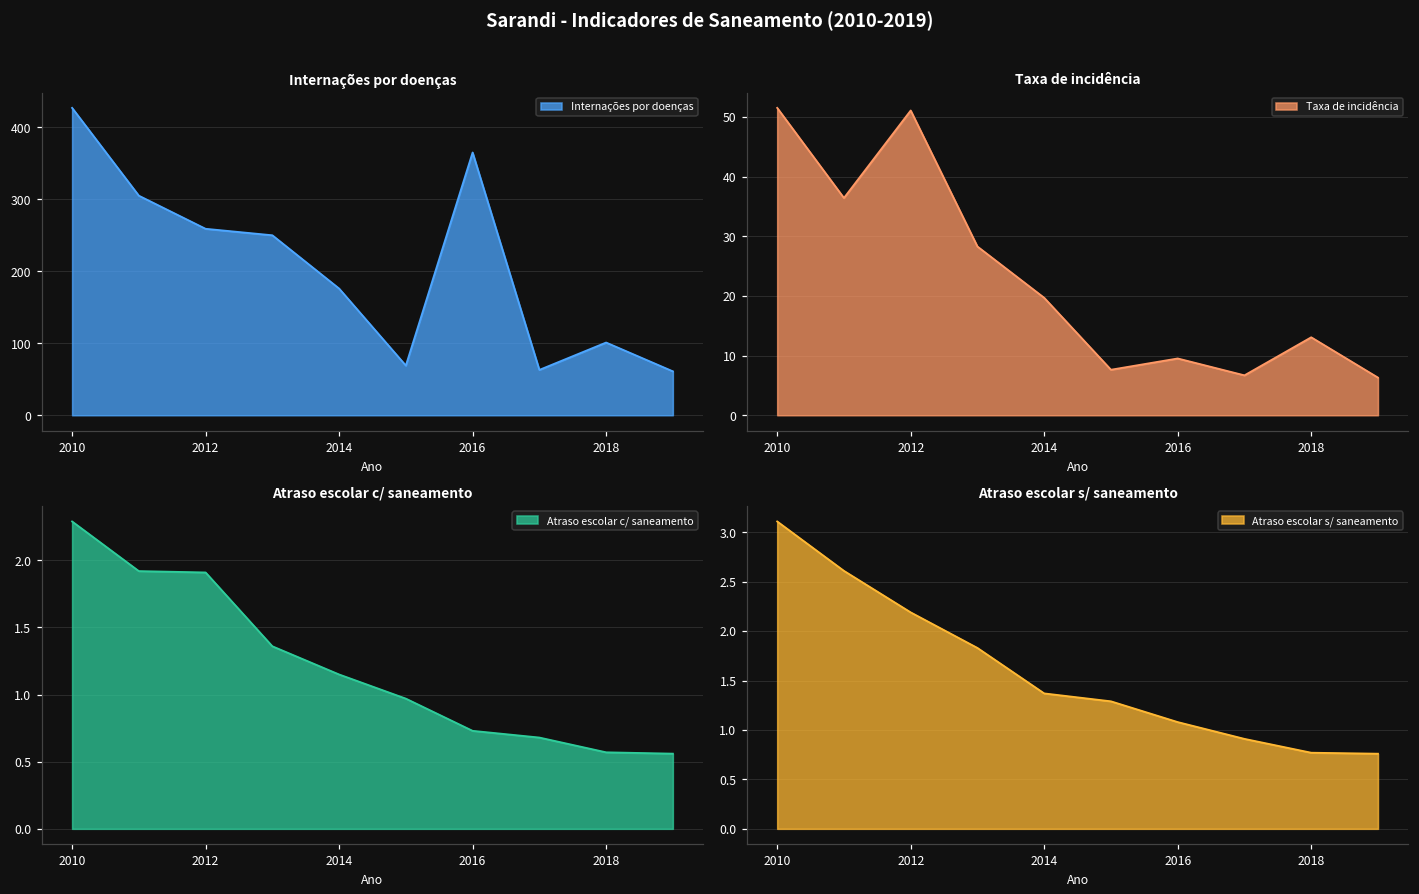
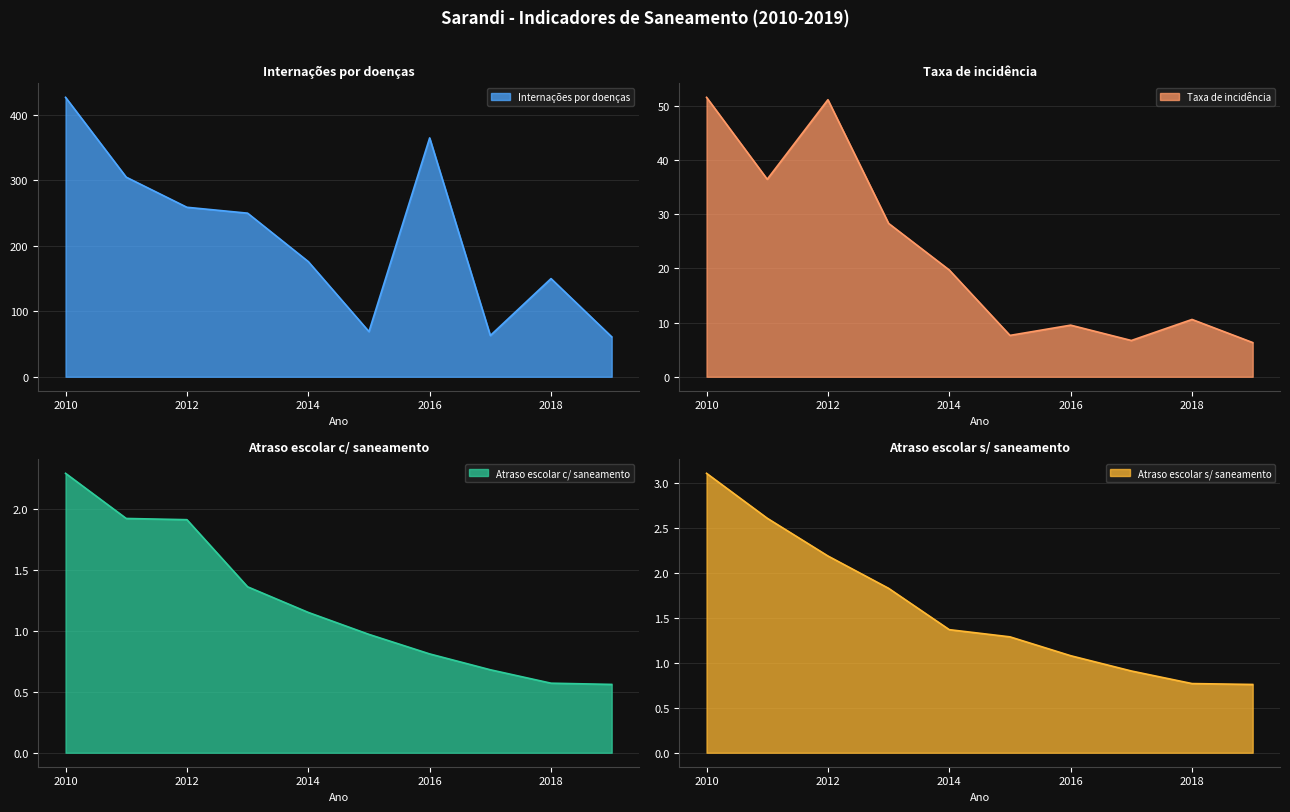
Internações por doenças, 2018: 100 -> 150
Taxa de incidência, 2018: 13 -> 11
Atraso escolar c/ saneamento, 2016: 0.73 -> 0.81
